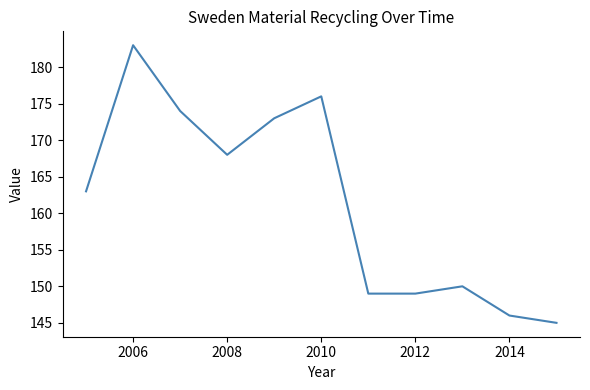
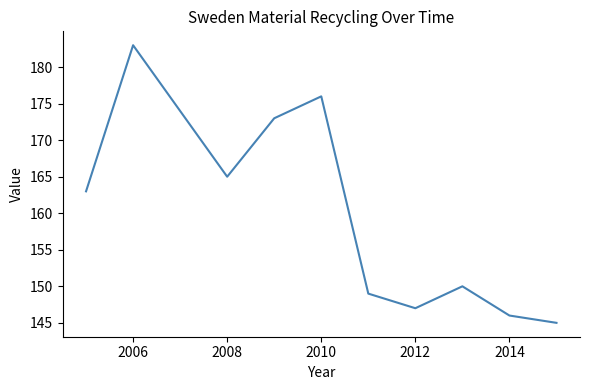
2008: 168 -> 165
2012: 149 -> 147
